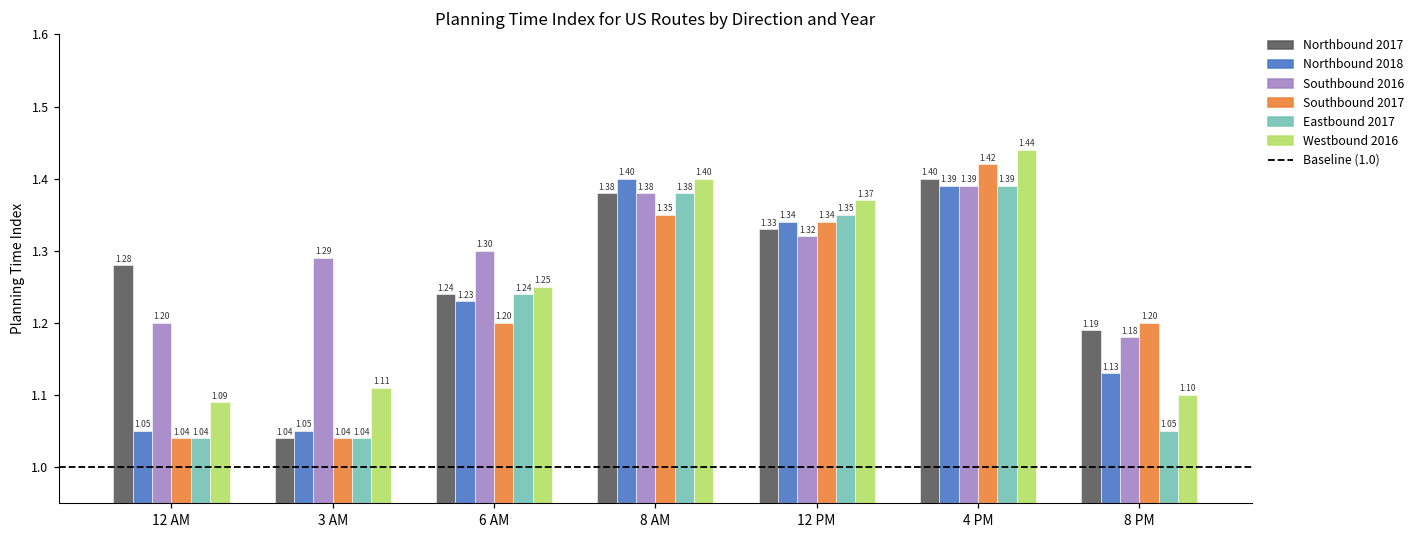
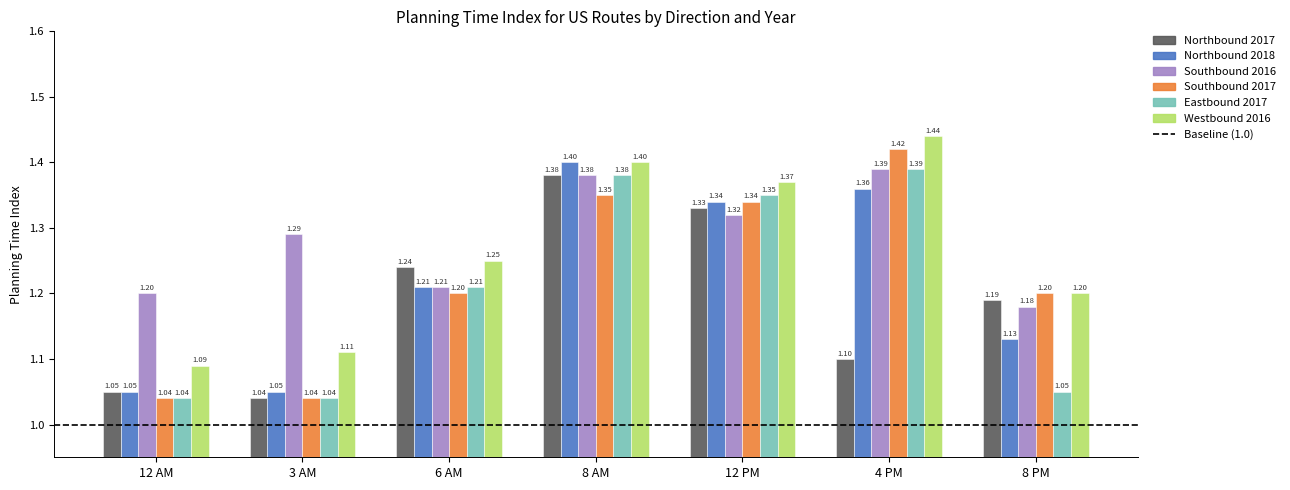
Northbound 2017, 12 AM: 1.28 -> 1.05
Northbound 2018, 6 AM: 1.23 -> 1.21
Southbound 2016, 6 AM: 1.30 -> 1.21
Eastbound 2017, 6 AM: 1.24 -> 1.21
Northbound 2017, 4 PM: 1.40 -> 1.10
Northbound 2018, 4 PM: 1.39 -> 1.36
Westbound 2016, 8 PM: 1.10 -> 1.20
